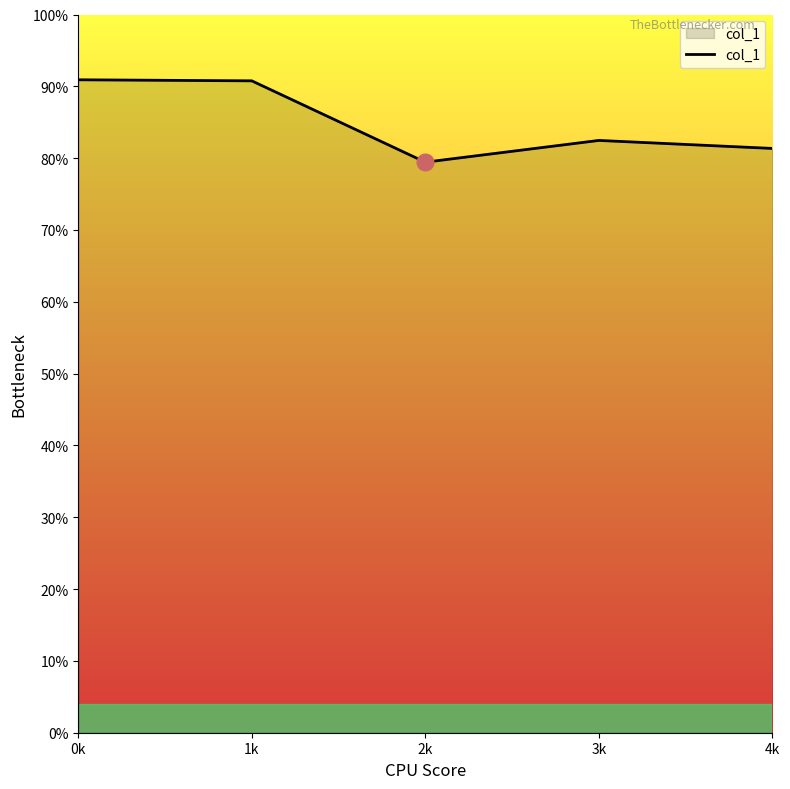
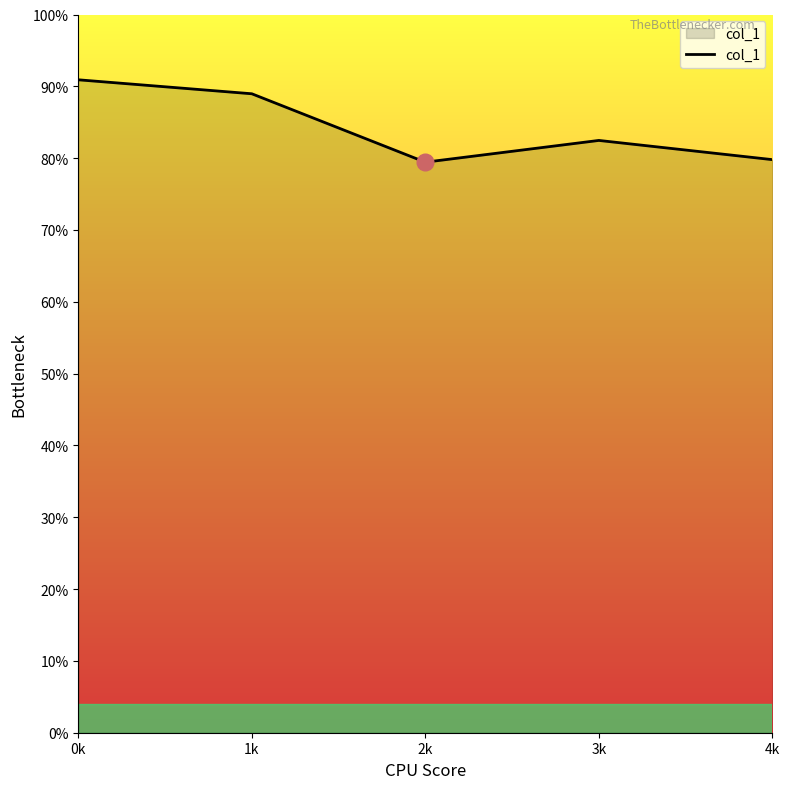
col_1, 1k: 91% -> 89%
col_1, 4k: 81% -> 80%
